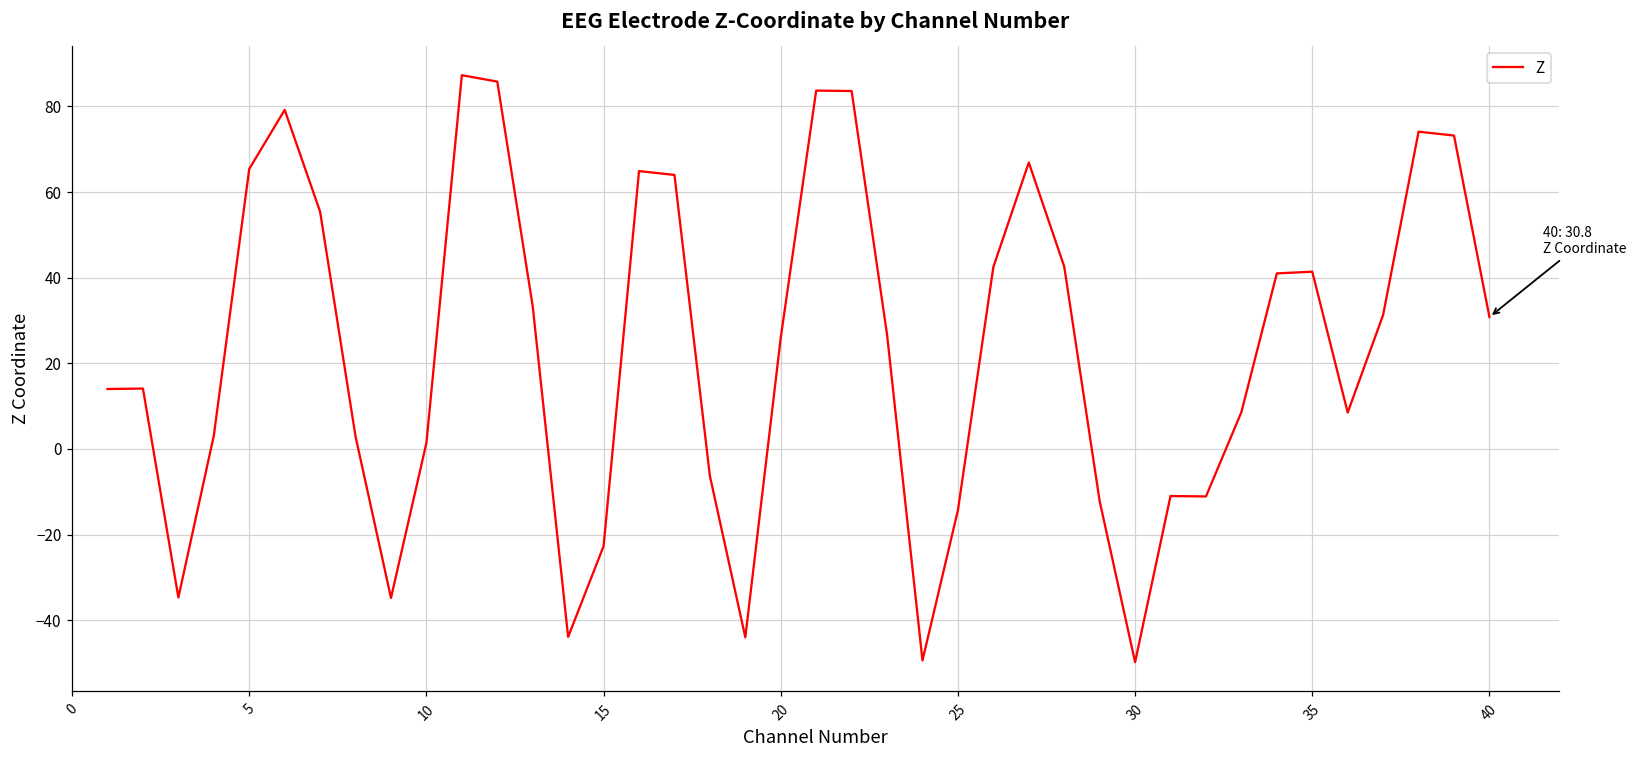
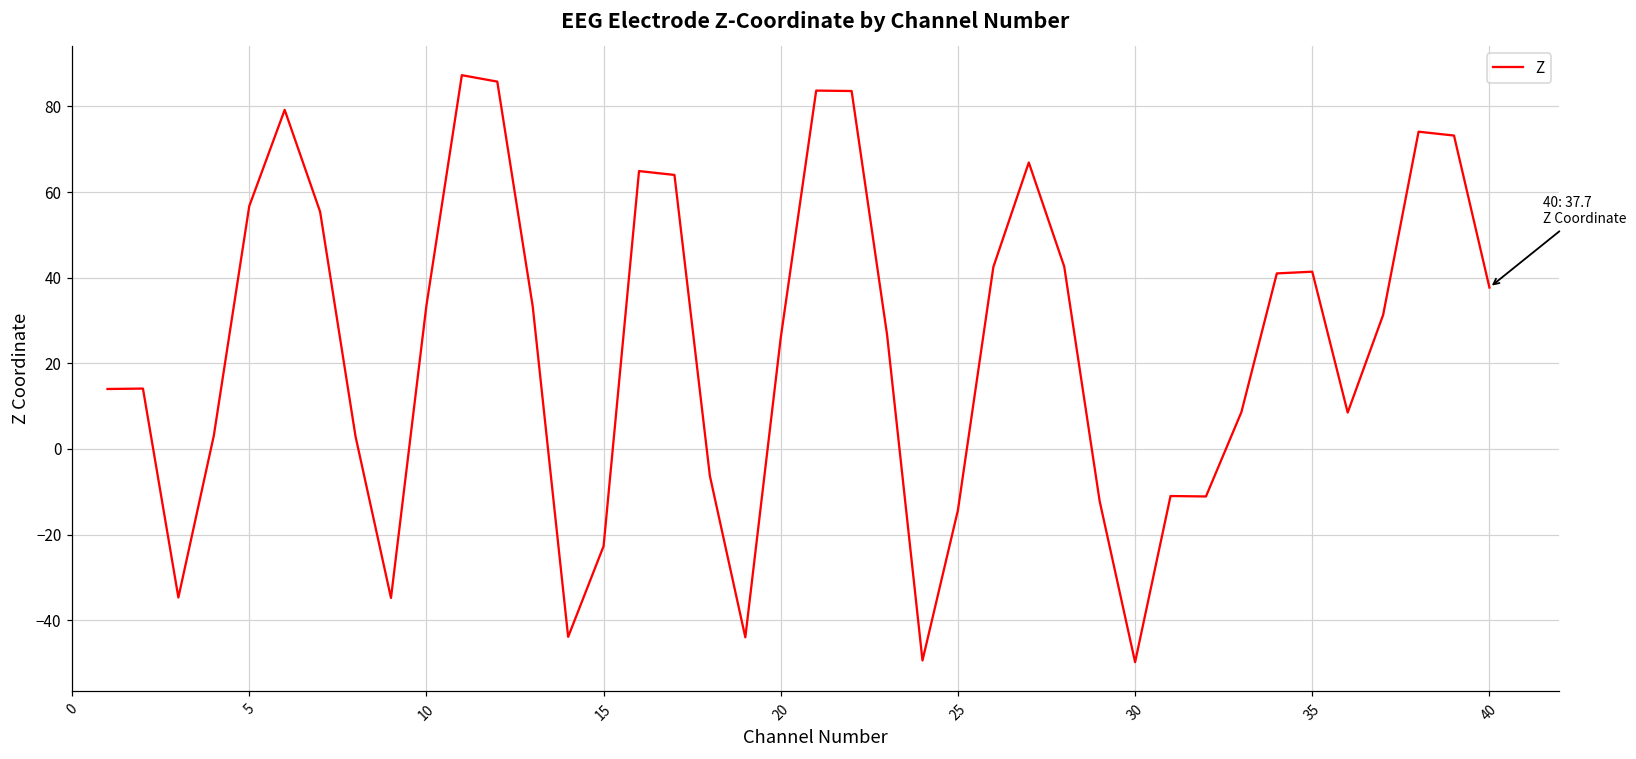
5: 65 -> 57
10: 1 -> 34
40: 30.8 -> 37.7
